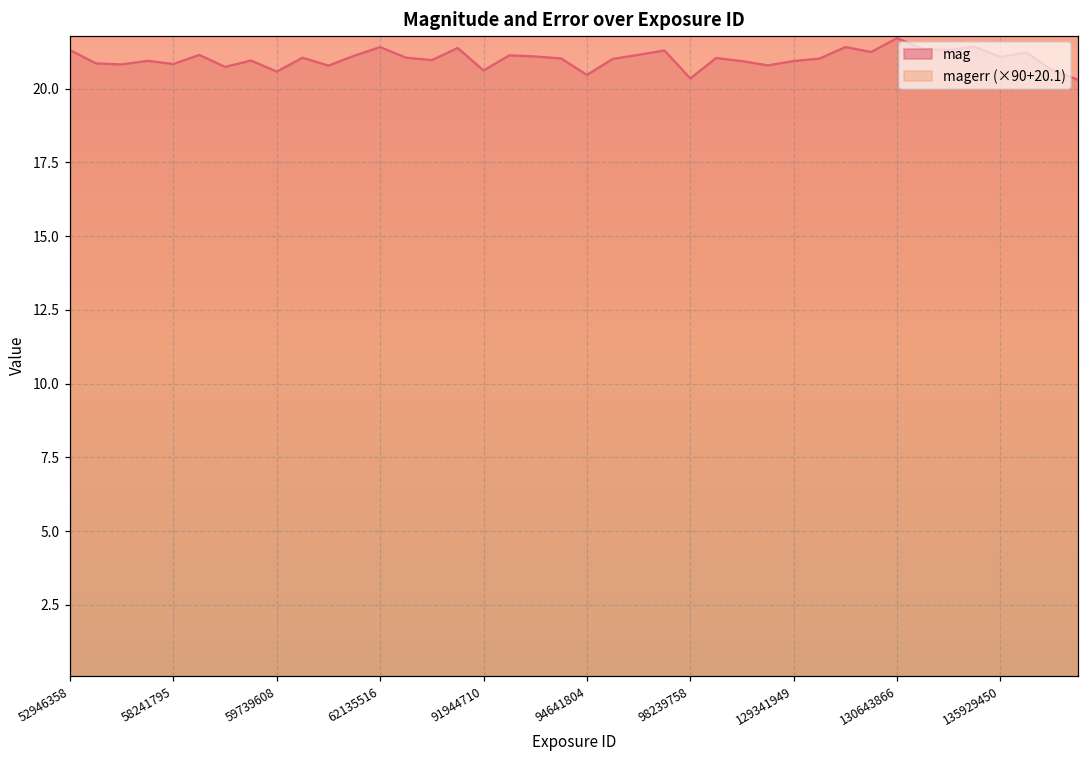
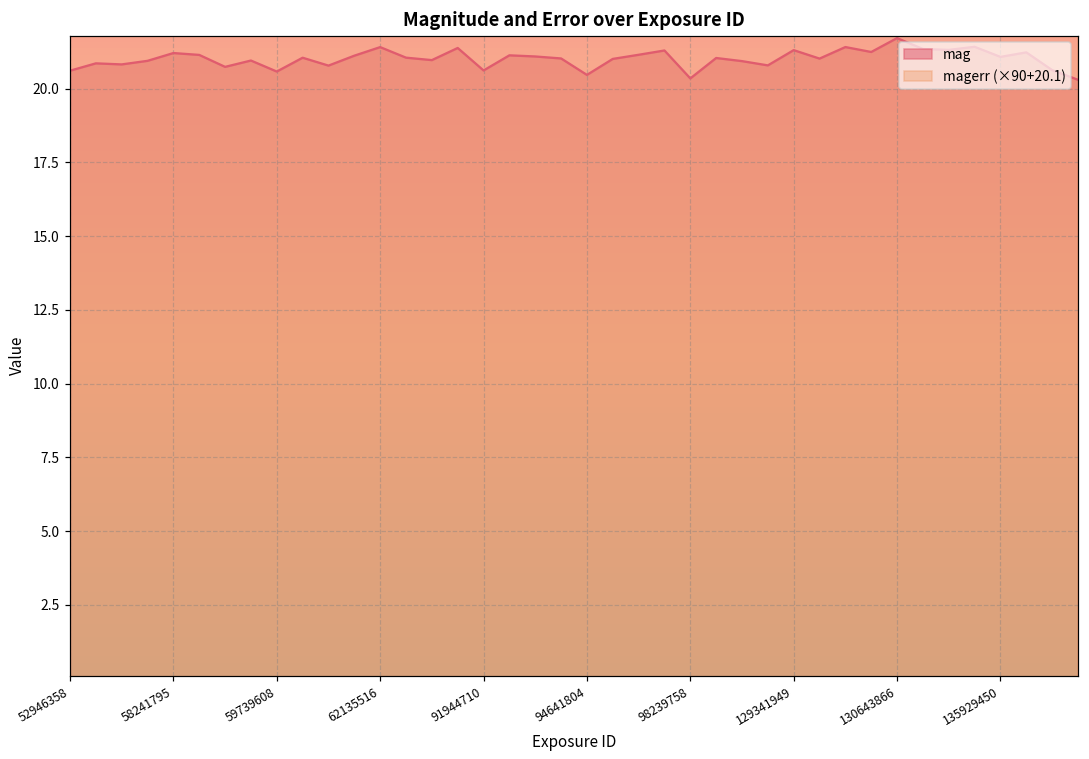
mag, 52946358: 21.3 -> 20.6
mag, 58241795: 20.8 -> 21.2
mag, 129341949: 20.9 -> 21.3
